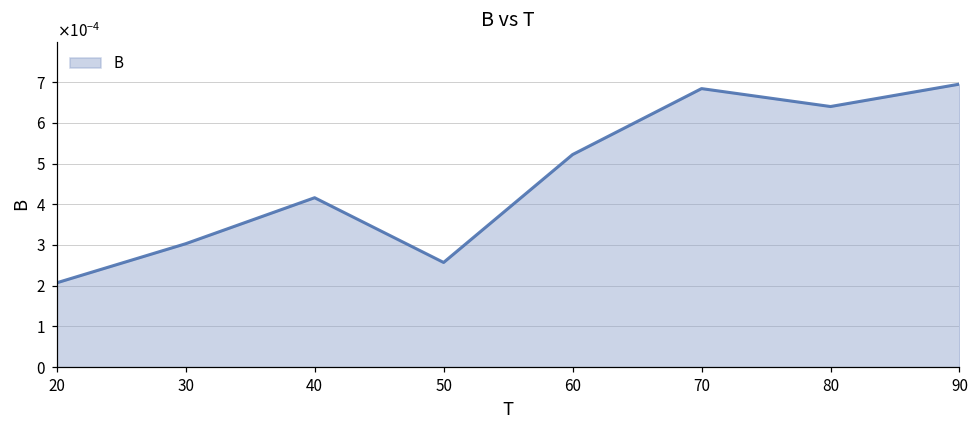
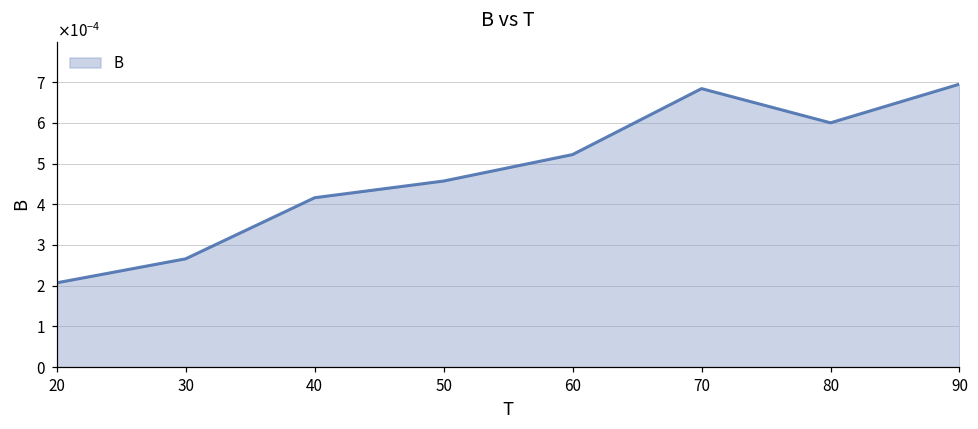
30: 0.00030 -> 0.00027
50: 0.00026 -> 0.00046
80: 0.00064 -> 0.00060
